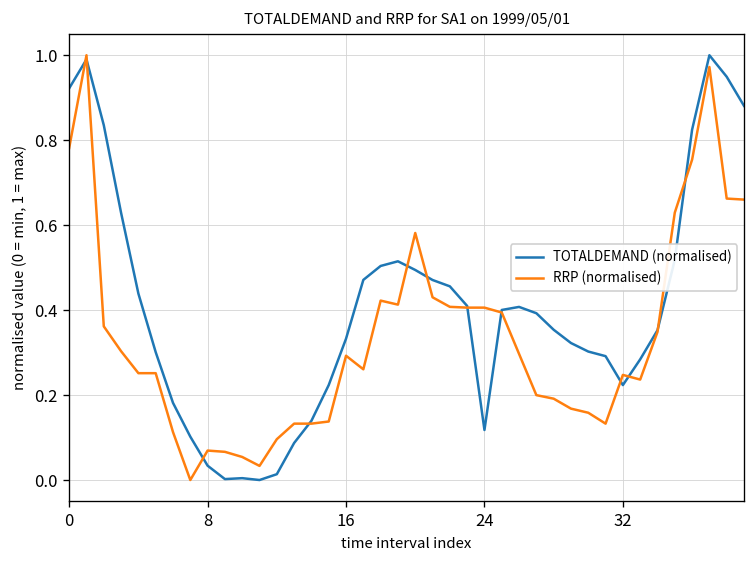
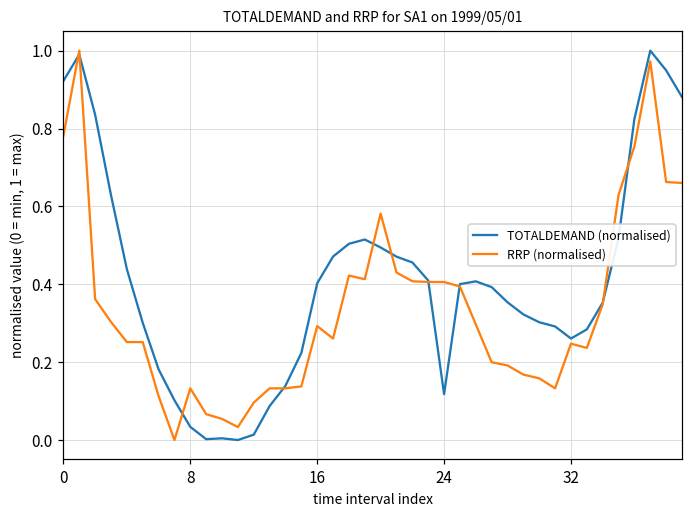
RRP (normalised), 8: 0.07 -> 0.13
TOTALDEMAND (normalised), 16: 0.33 -> 0.40
TOTALDEMAND (normalised), 32: 0.22 -> 0.26
